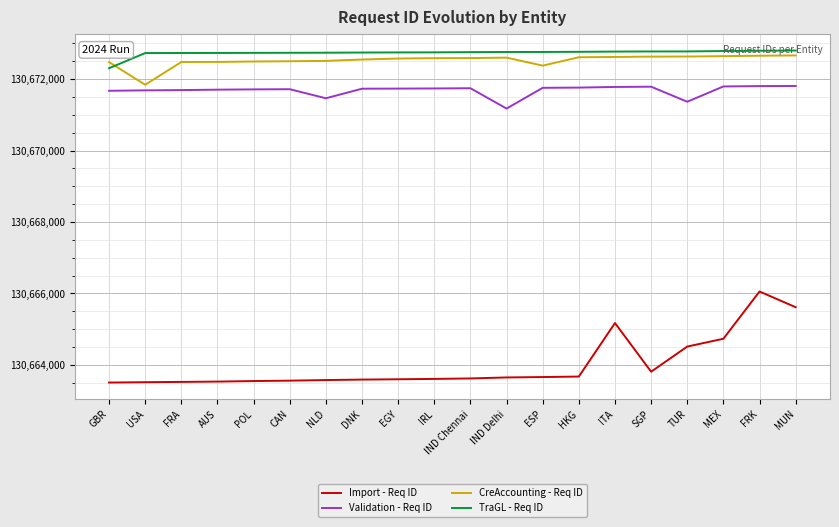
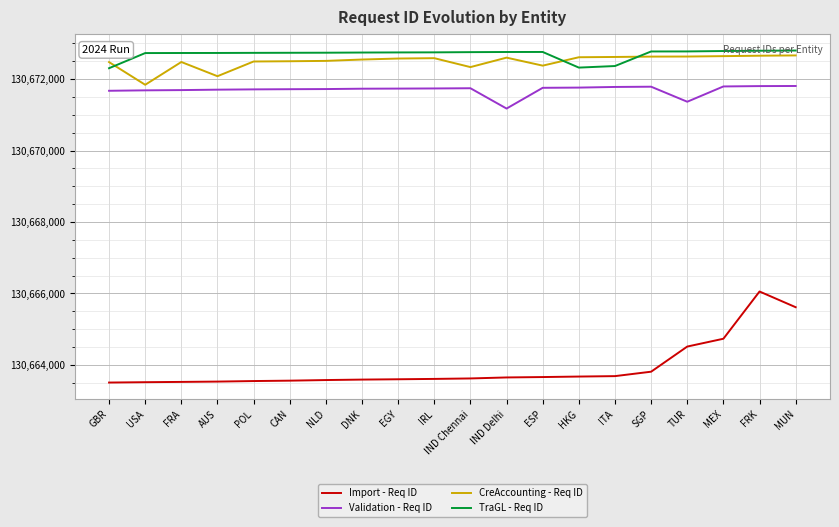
CreAccounting - Req ID, AUS: 130,672,500 -> 130,672,100
Validation - Req ID, NLD: 130,671,500 -> 130,671,700
CreAccounting - Req ID, IND Chennai: 130,672,600 -> 130,672,300
TraGL - Req ID, HKG: 130,672,800 -> 130,672,300
Import - Req ID, ITA: 130,665,200 -> 130,663,700
TraGL - Req ID, ITA: 130,672,800 -> 130,672,400
